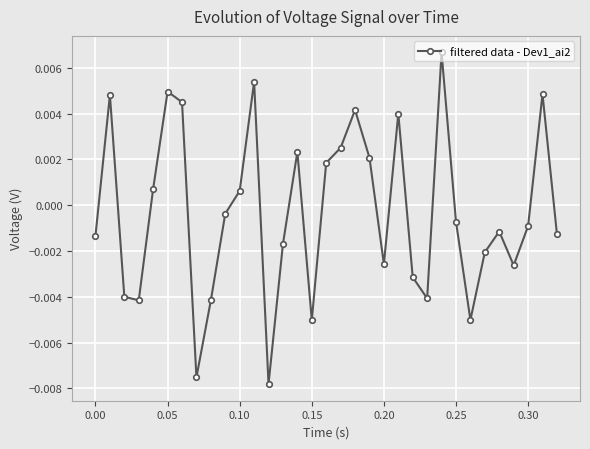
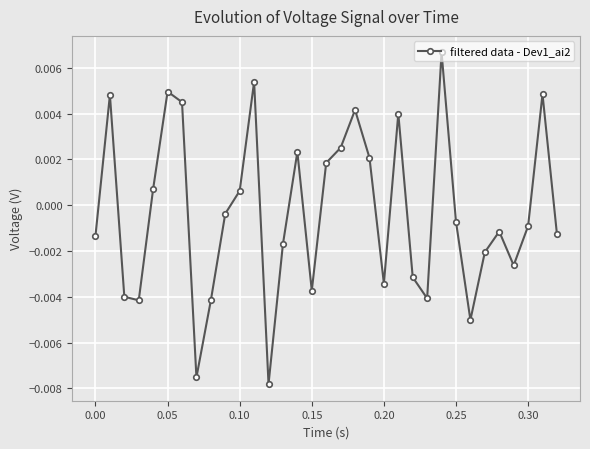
0.15: -0.0050 -> -0.0037
0.20: -0.0026 -> -0.0034
